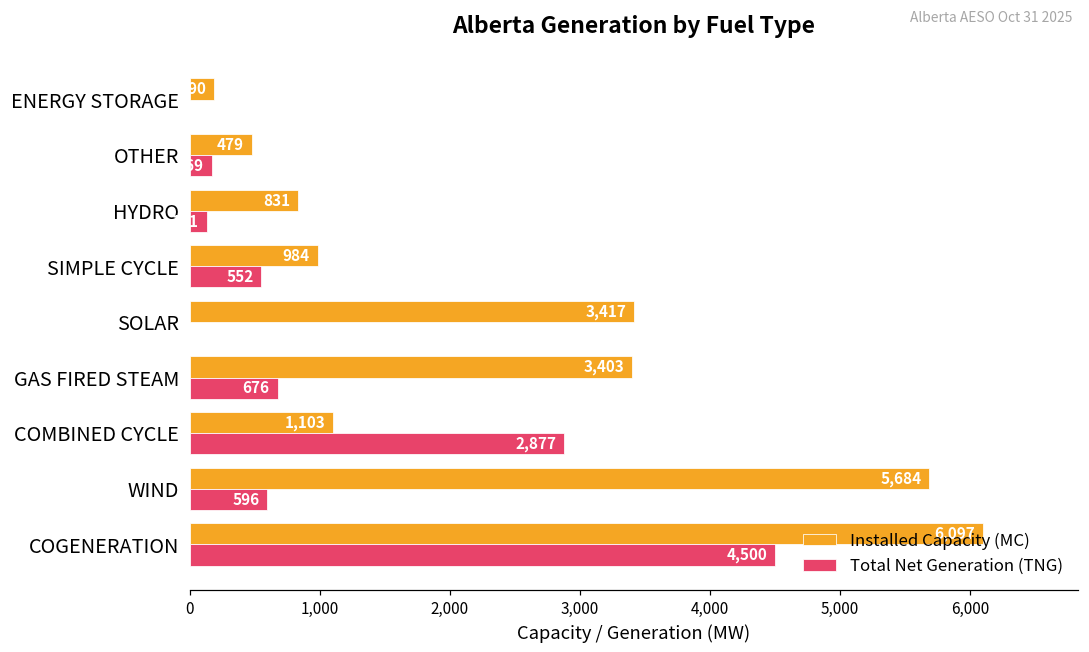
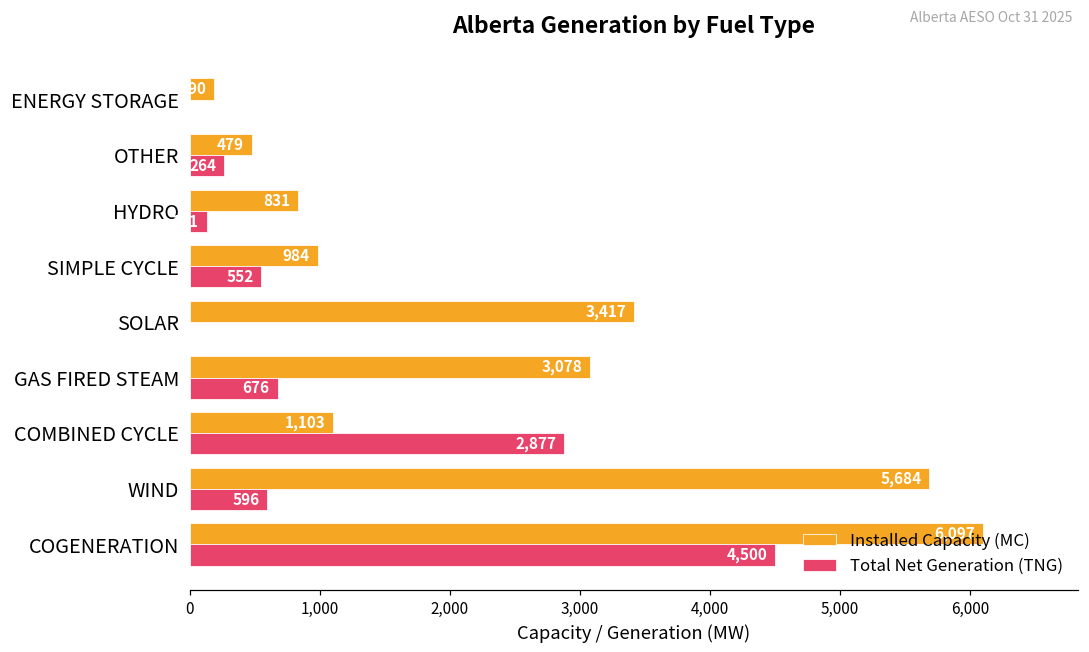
Total Net Generation (TNG), OTHER: 170 -> 260
Installed Capacity (MC), GAS FIRED STEAM: 3,403 -> 3,078
